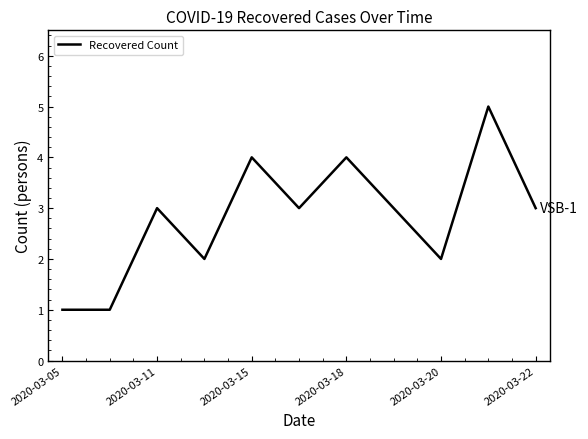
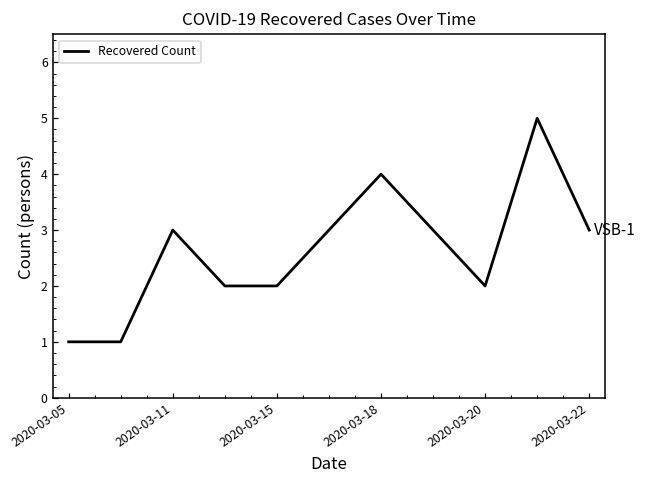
2020-03-15: 4 -> 2
